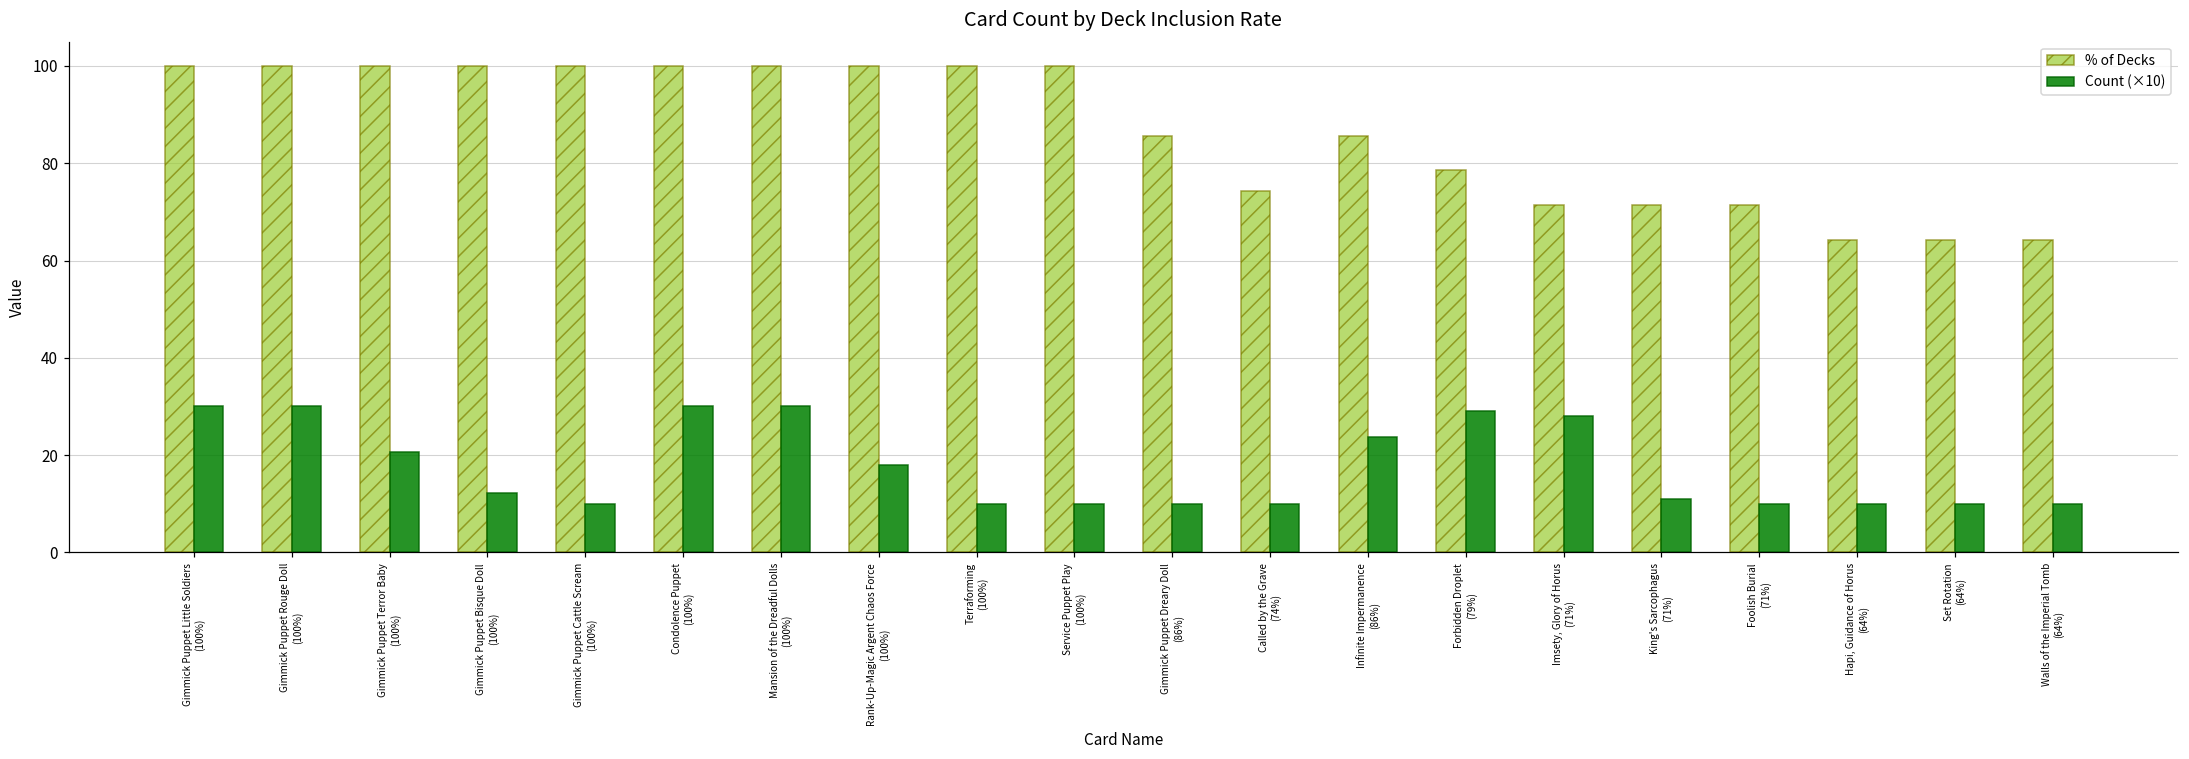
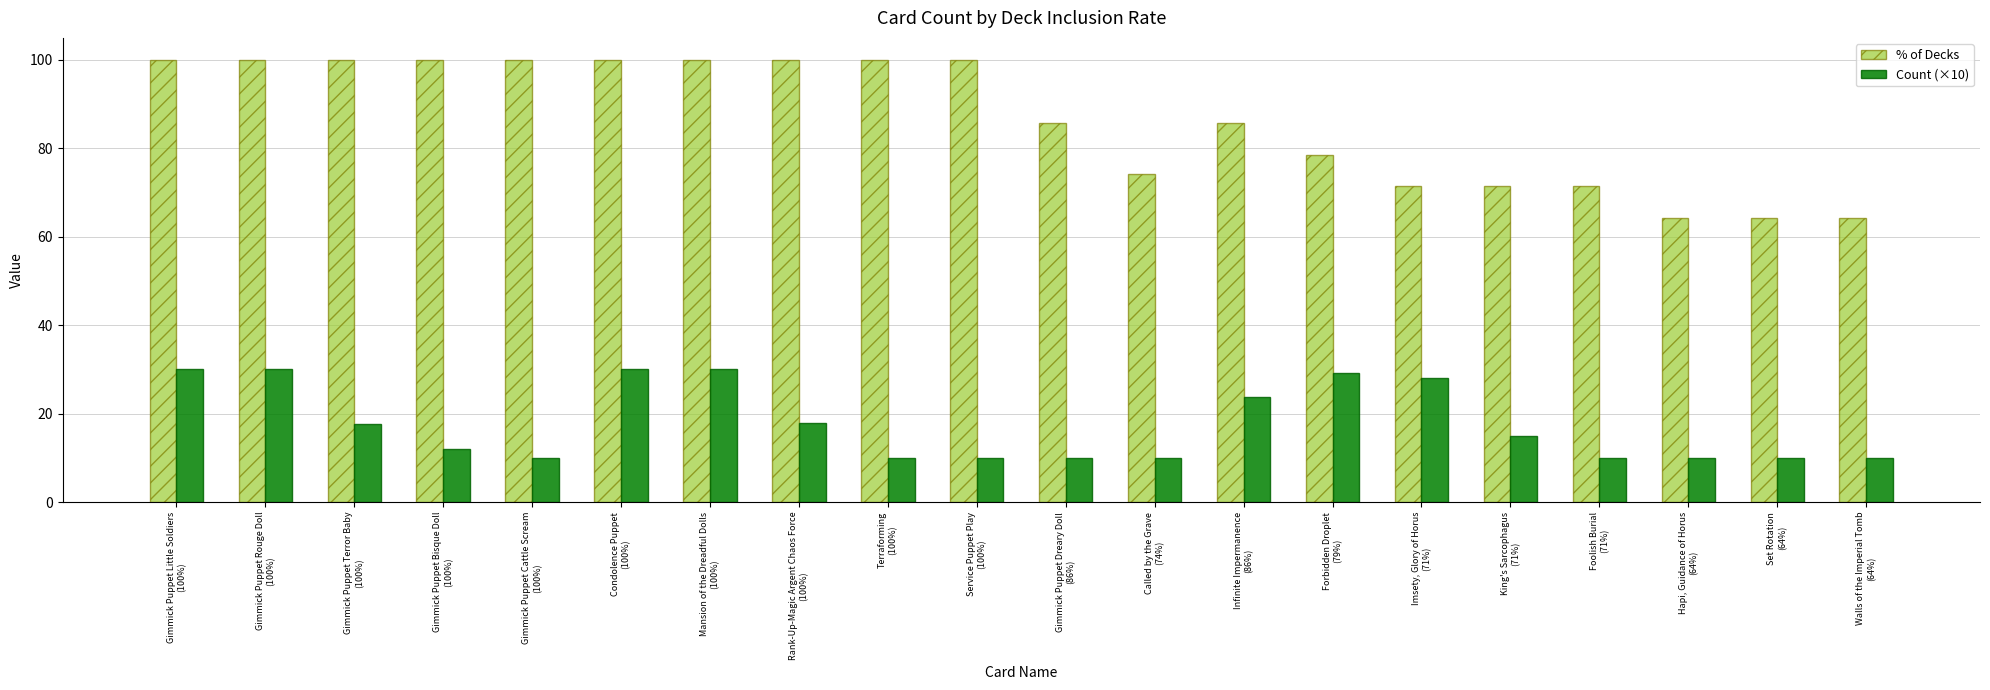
Count (×10), Gimmick Puppet Terror Baby (100%): 21 -> 18
Count (×10), King's Sarcophagus (71%): 11 -> 15
